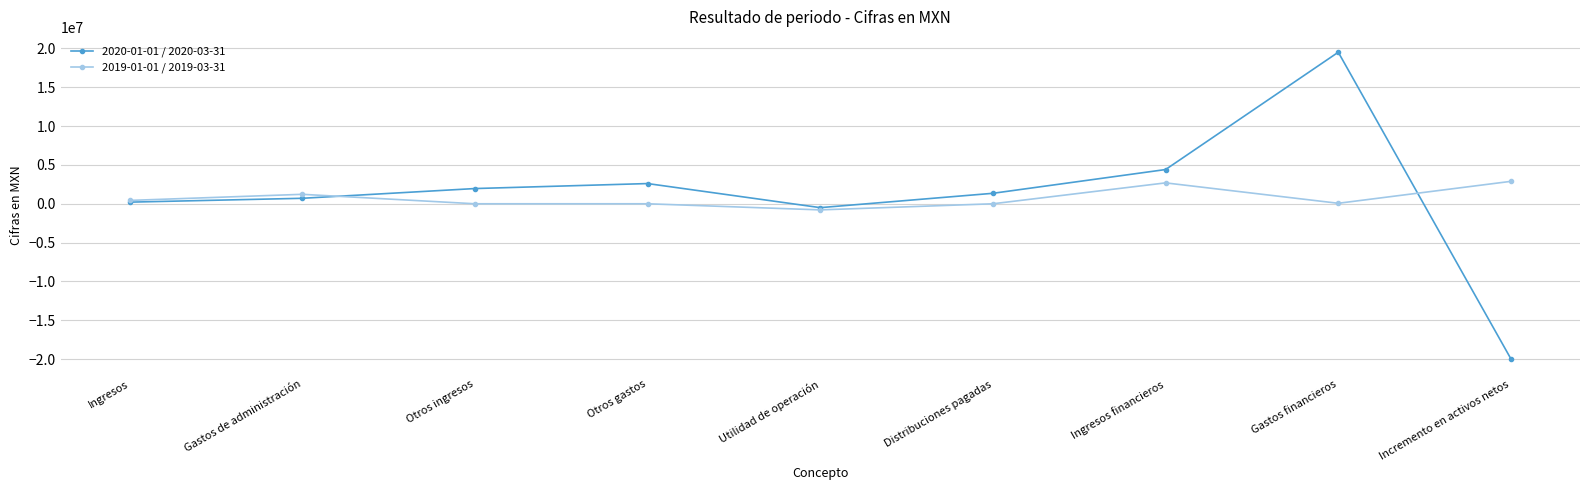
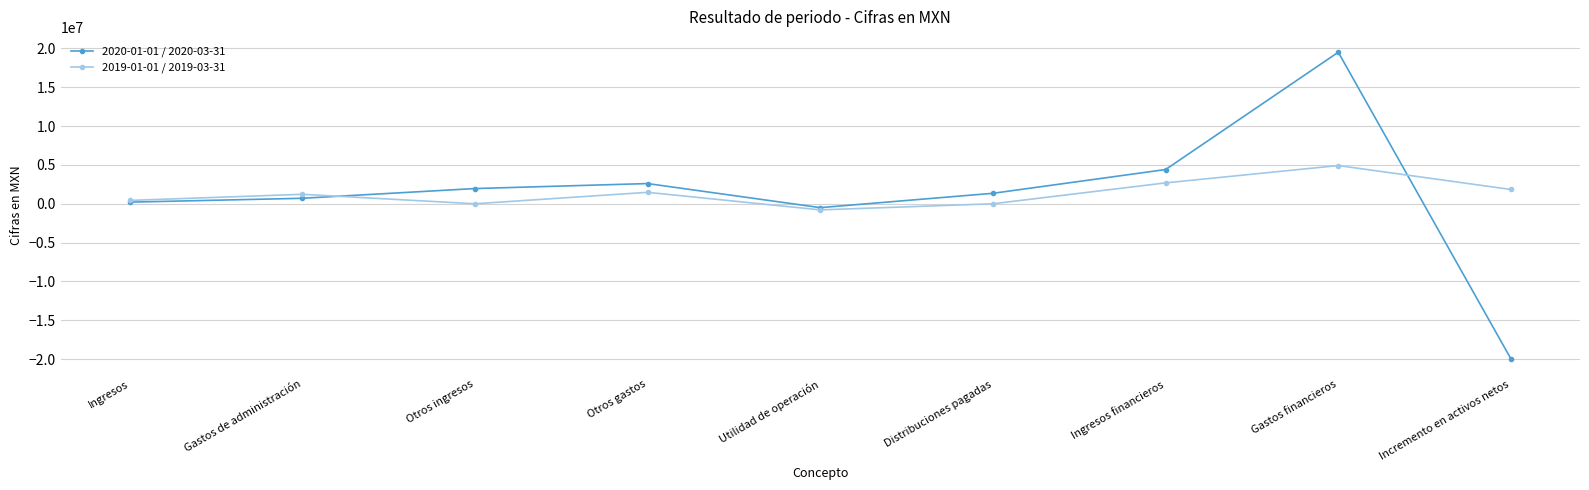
2019-01-01 / 2019-03-31, Otros gastos: 0 -> 1000000
2019-01-01 / 2019-03-31, Gastos financieros: 0 -> 5000000
2019-01-01 / 2019-03-31, Incremento en activos netos: 3000000 -> 2000000
